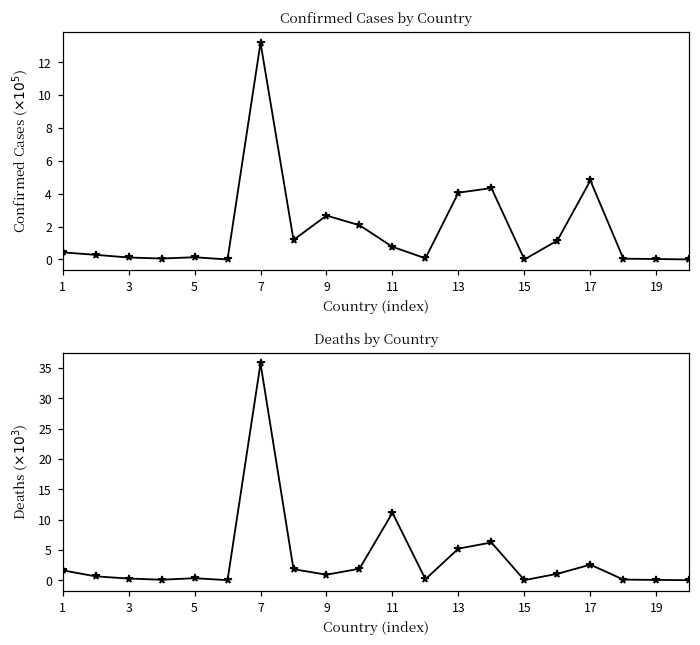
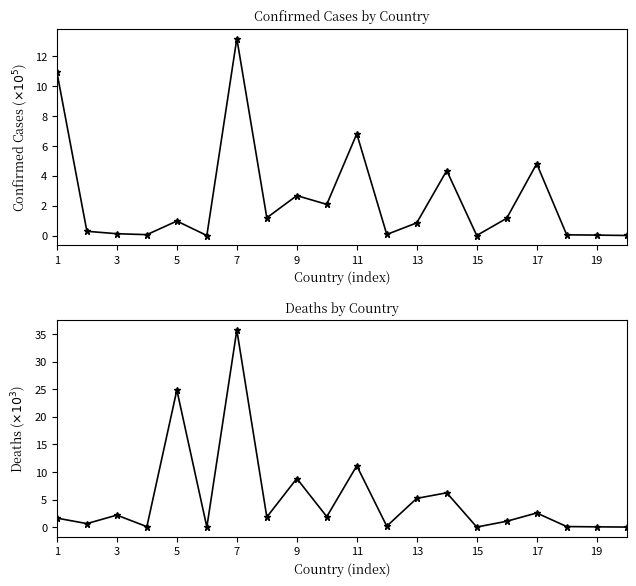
Confirmed Cases by Country, 1: 0.4 -> 10.9
Confirmed Cases by Country, 5: 0.1 -> 1.0
Confirmed Cases by Country, 11: 0.8 -> 6.8
Confirmed Cases by Country, 13: 4.1 -> 0.8
Deaths by Country, 3: 0 -> 2
Deaths by Country, 5: 0 -> 25
Deaths by Country, 9: 1 -> 9
